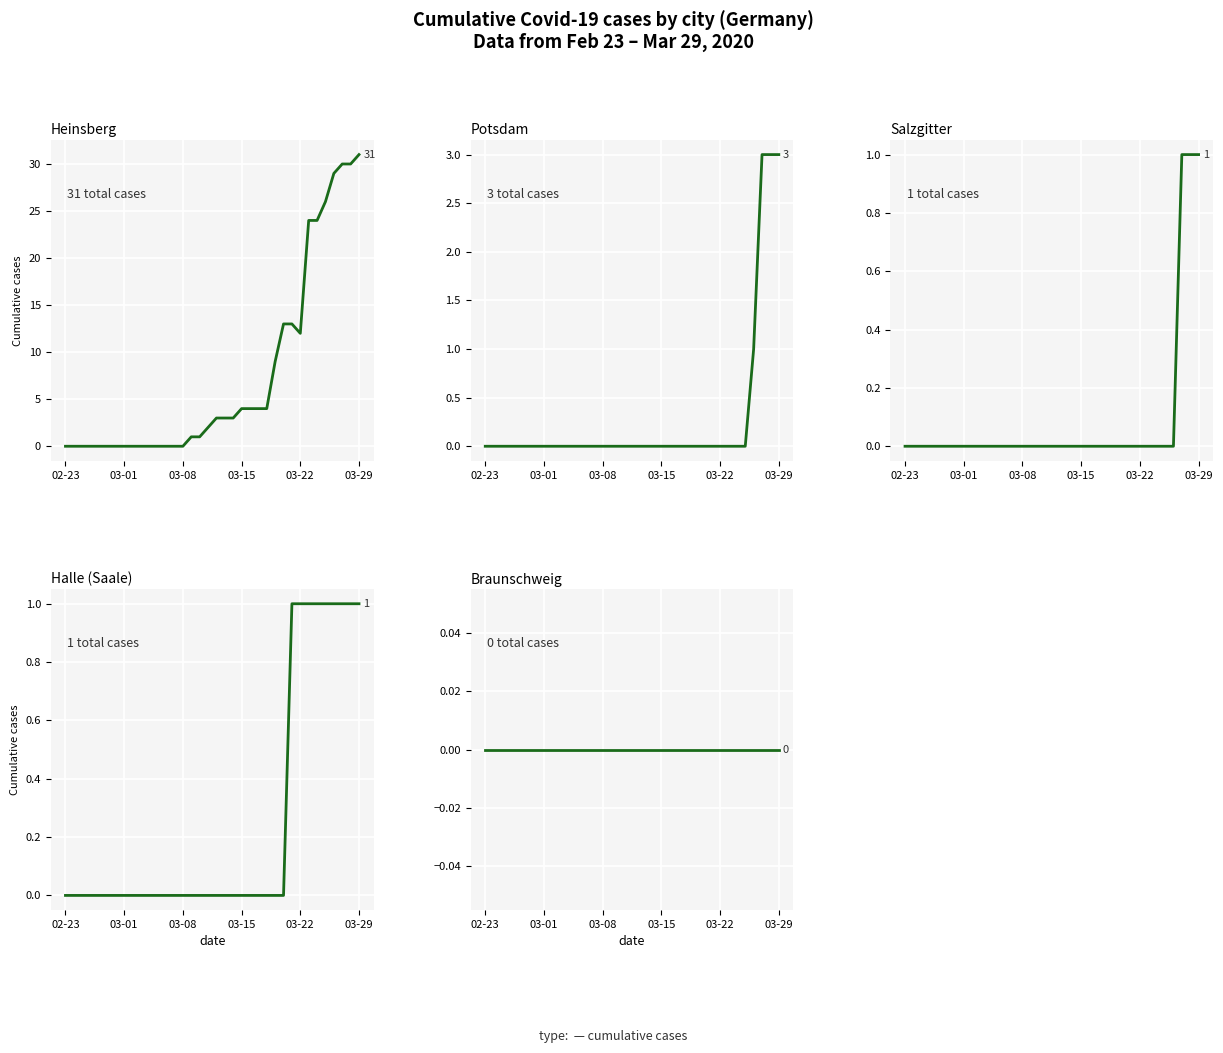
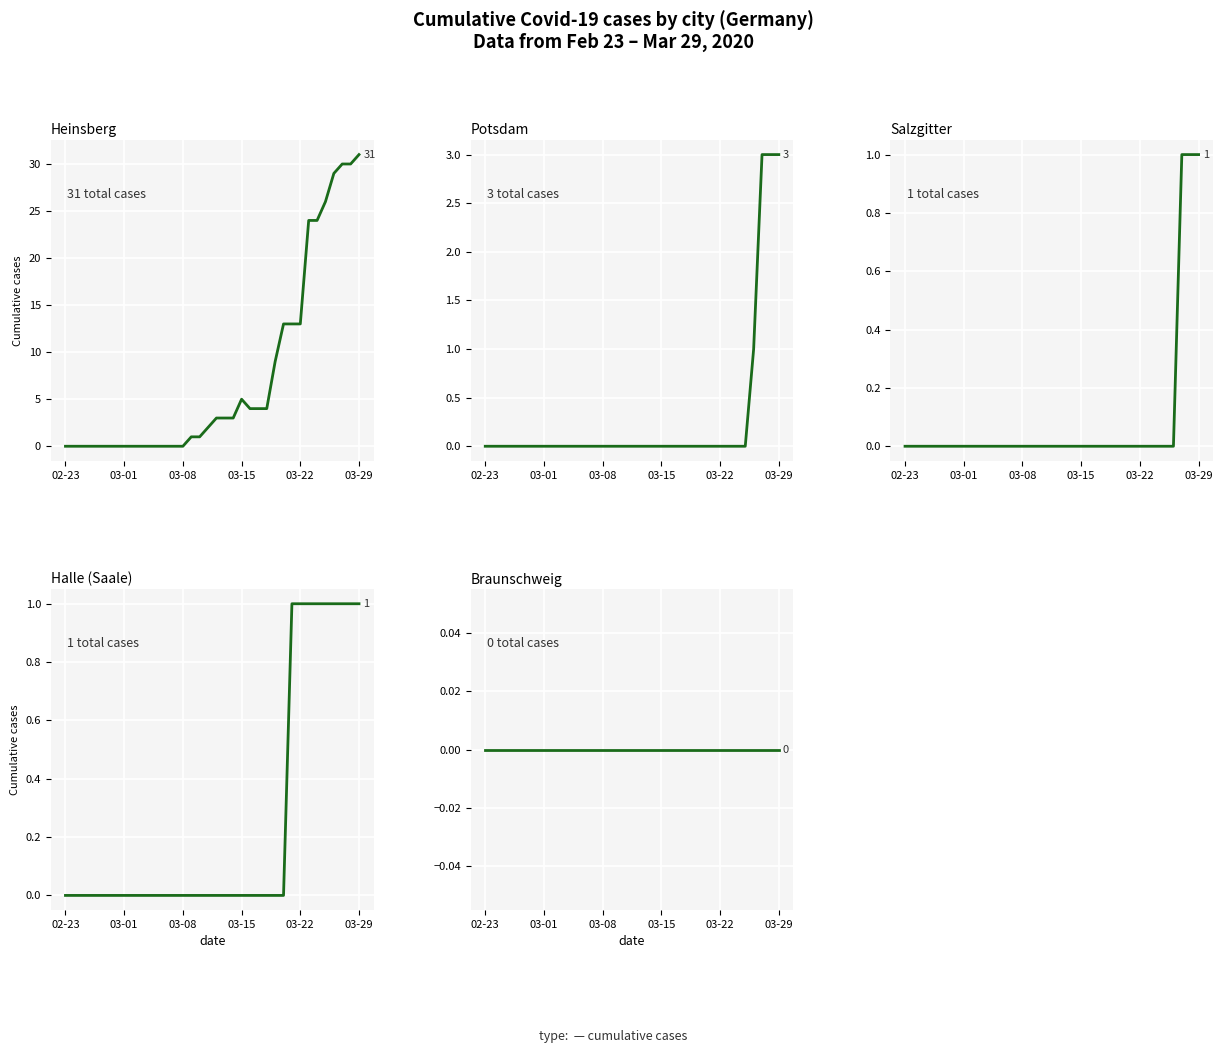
Heinsberg, 03-15: 4 -> 5
Heinsberg, 03-22: 12 -> 13
